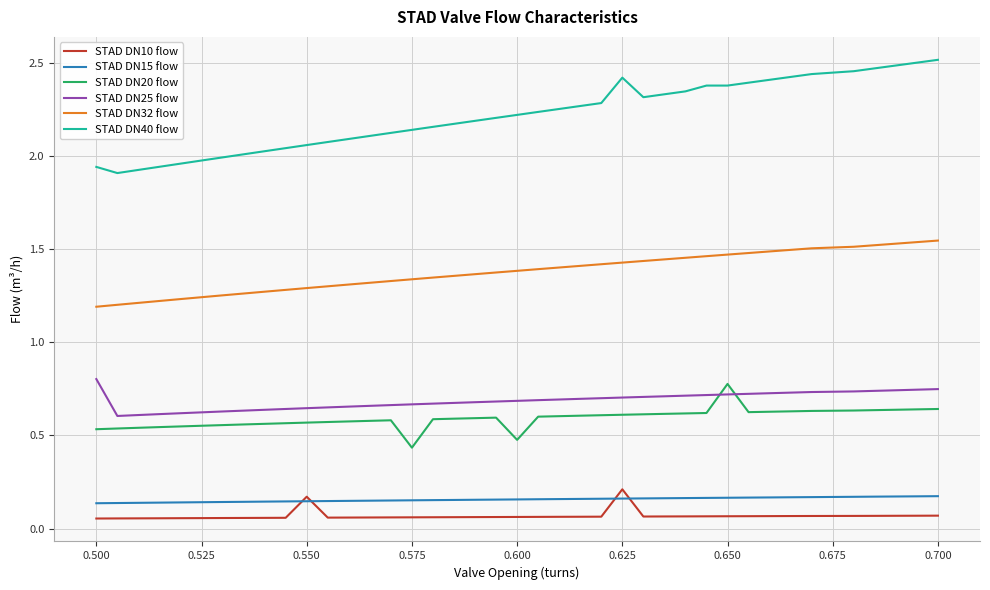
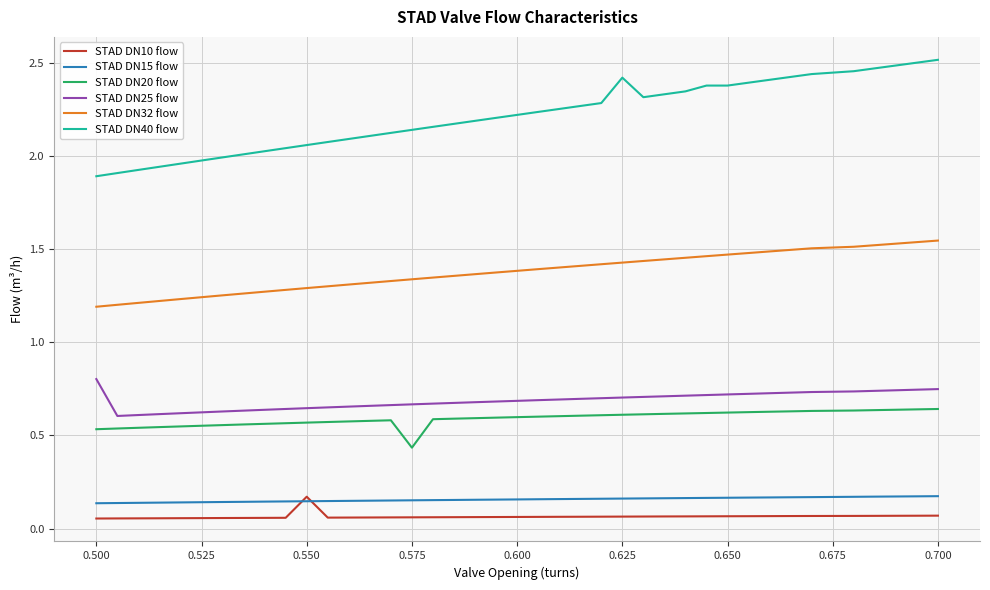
STAD DN40 flow, 0.500: 1.94 -> 1.89
STAD DN20 flow, 0.600: 0.48 -> 0.60
STAD DN10 flow, 0.625: 0.21 -> 0.06
STAD DN20 flow, 0.650: 0.78 -> 0.62
